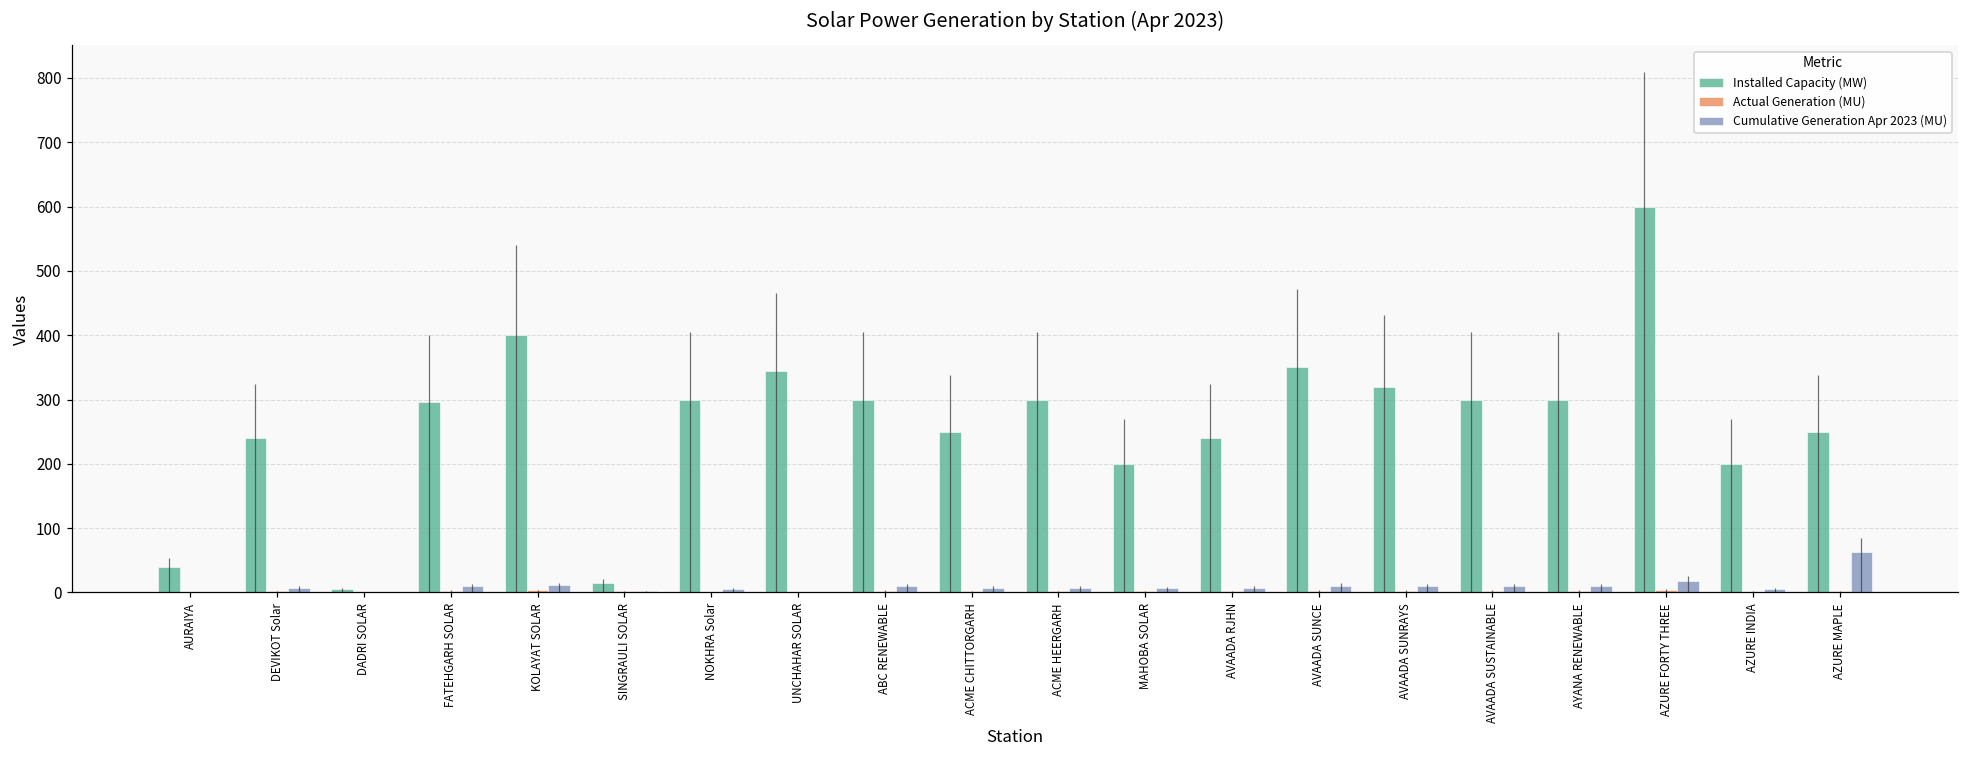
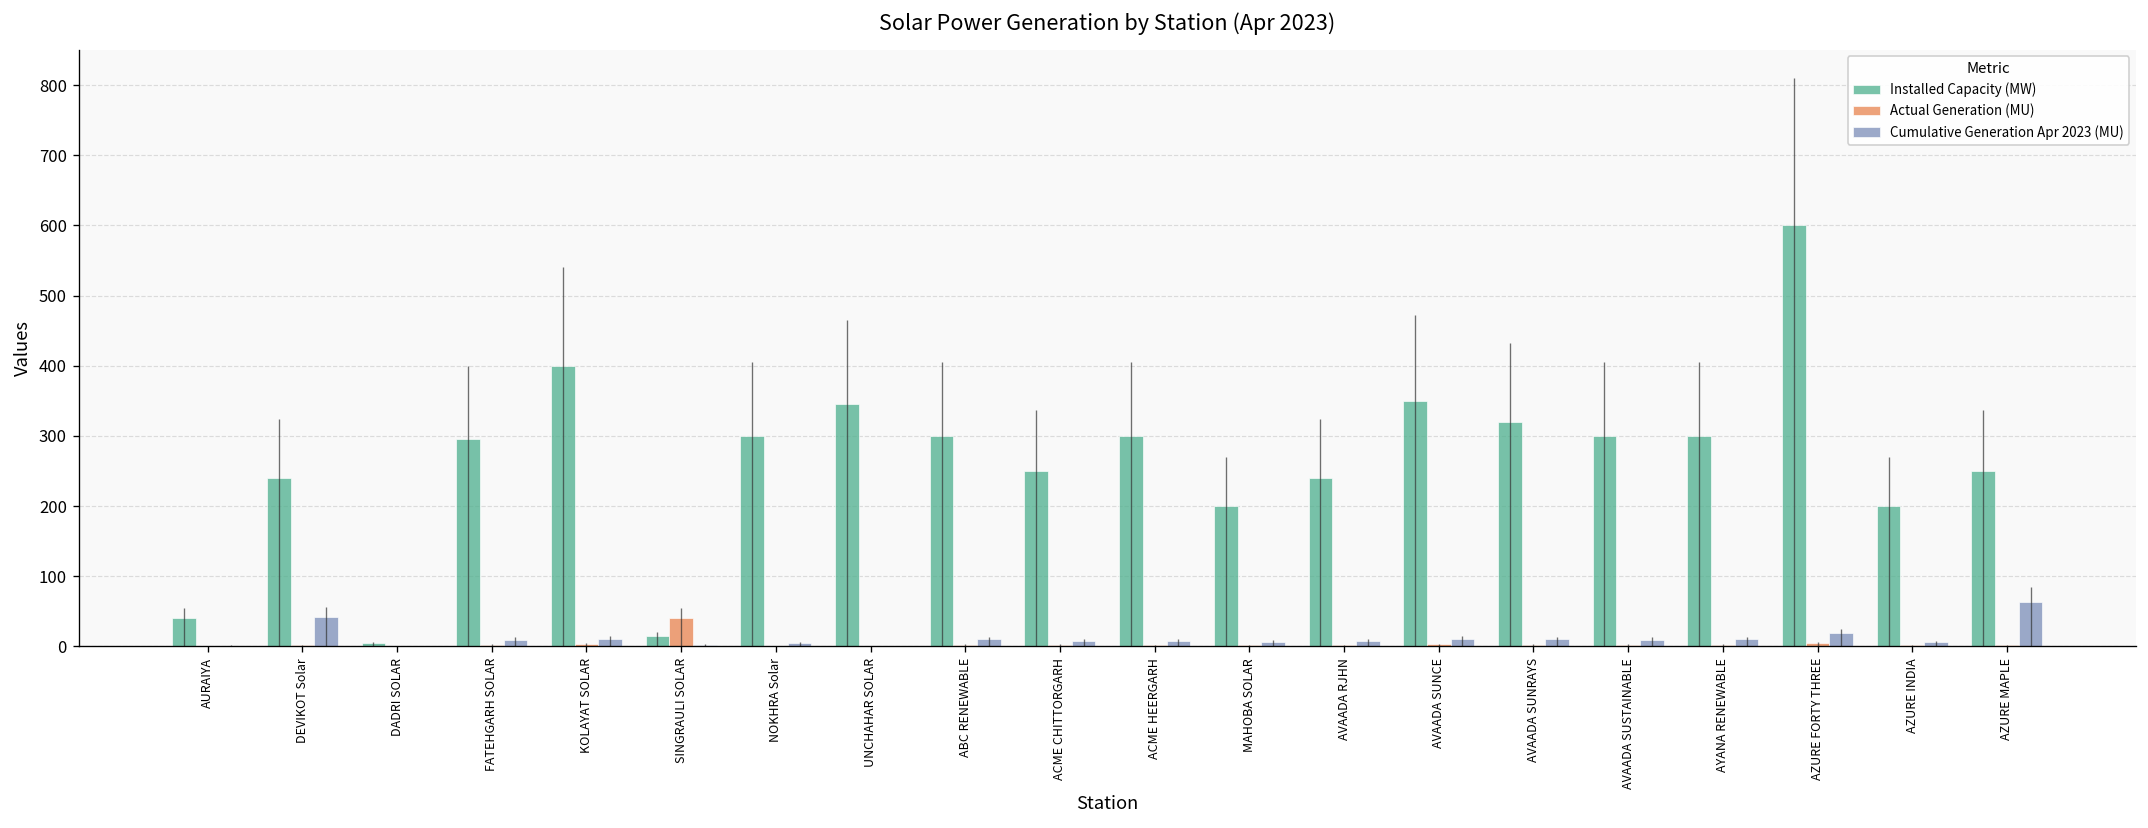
Cumulative Generation Apr 2023 (MU), DEVIKOT Solar: 10 -> 40
Actual Generation (MU), SINGRAULI SOLAR: 0 -> 40
